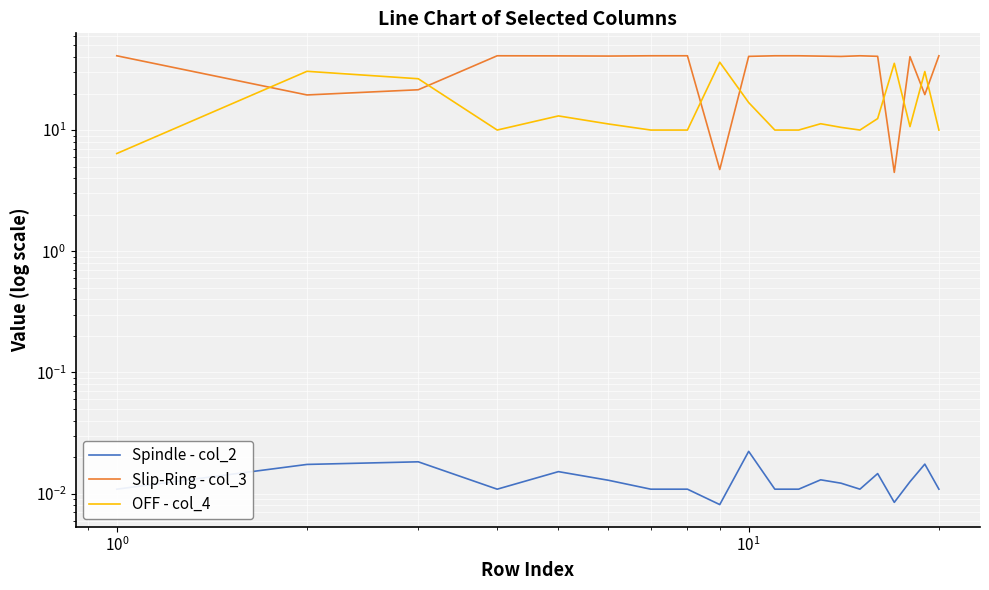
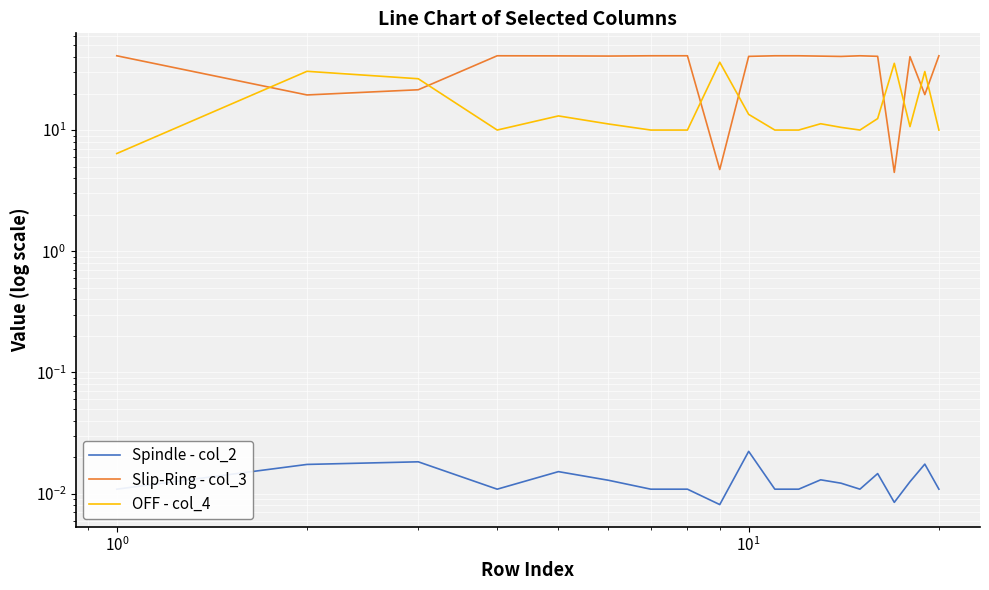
OFF - col_4, 10^1: 17 -> 13
